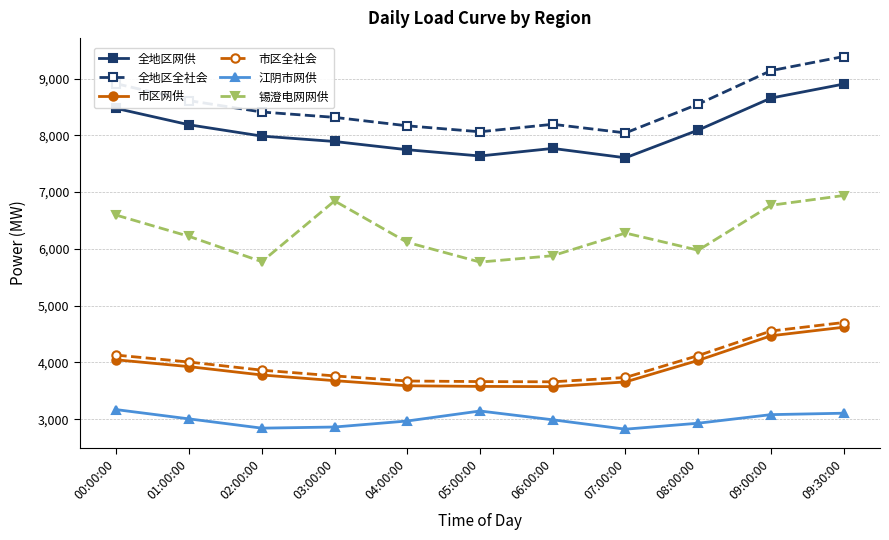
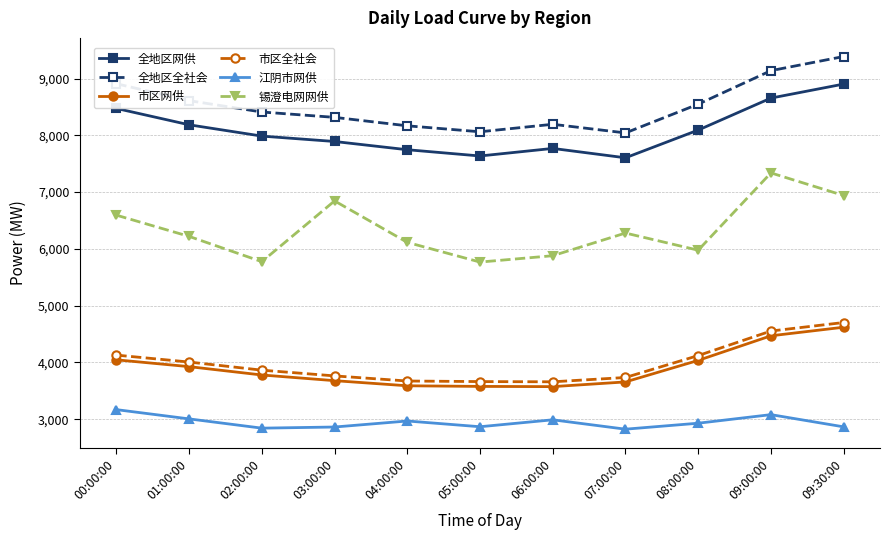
江阴市网供, 05:00:00: 3,100 -> 2,900
锡澄电网网供, 09:00:00: 6,800 -> 7,300
江阴市网供, 09:30:00: 3,100 -> 2,900
